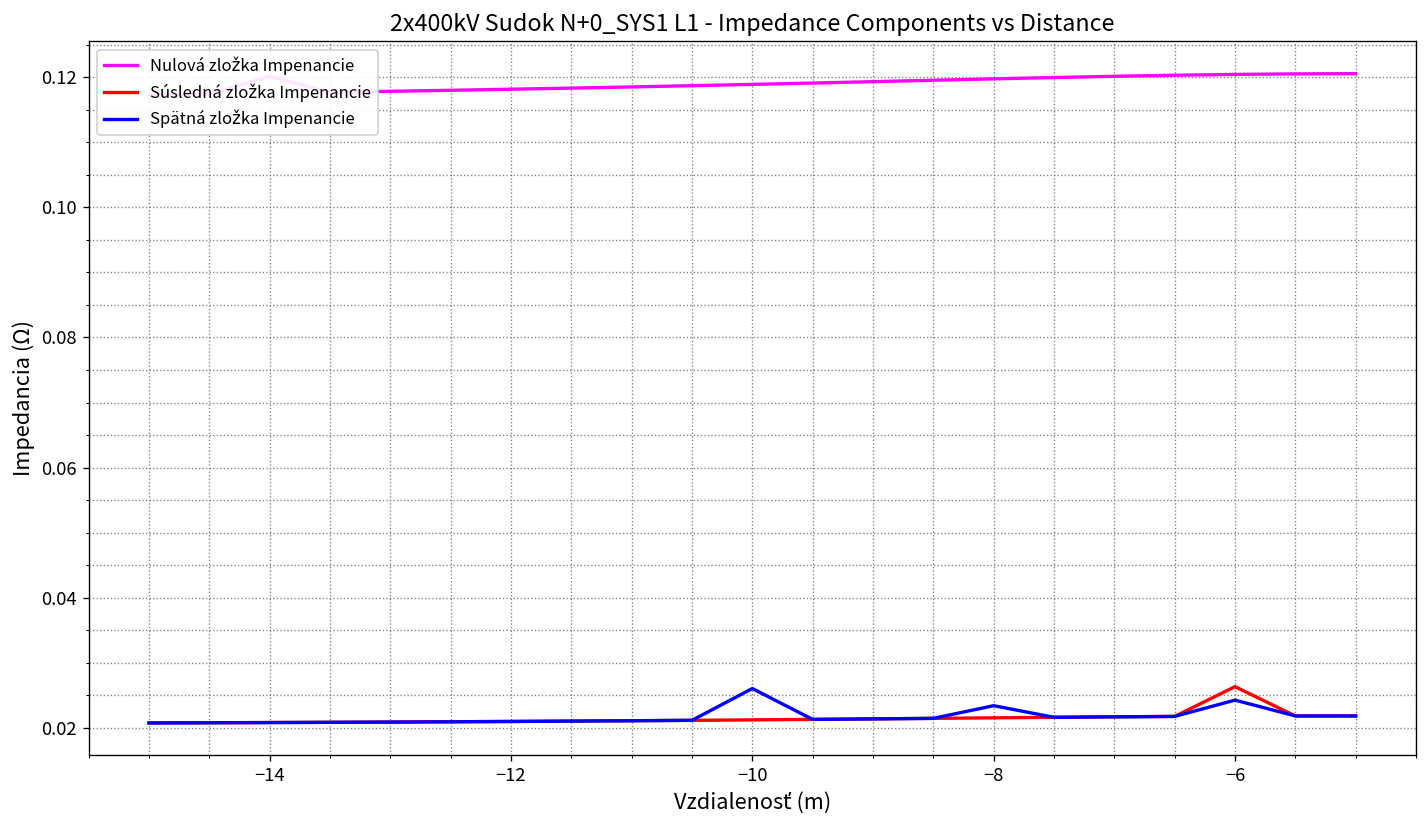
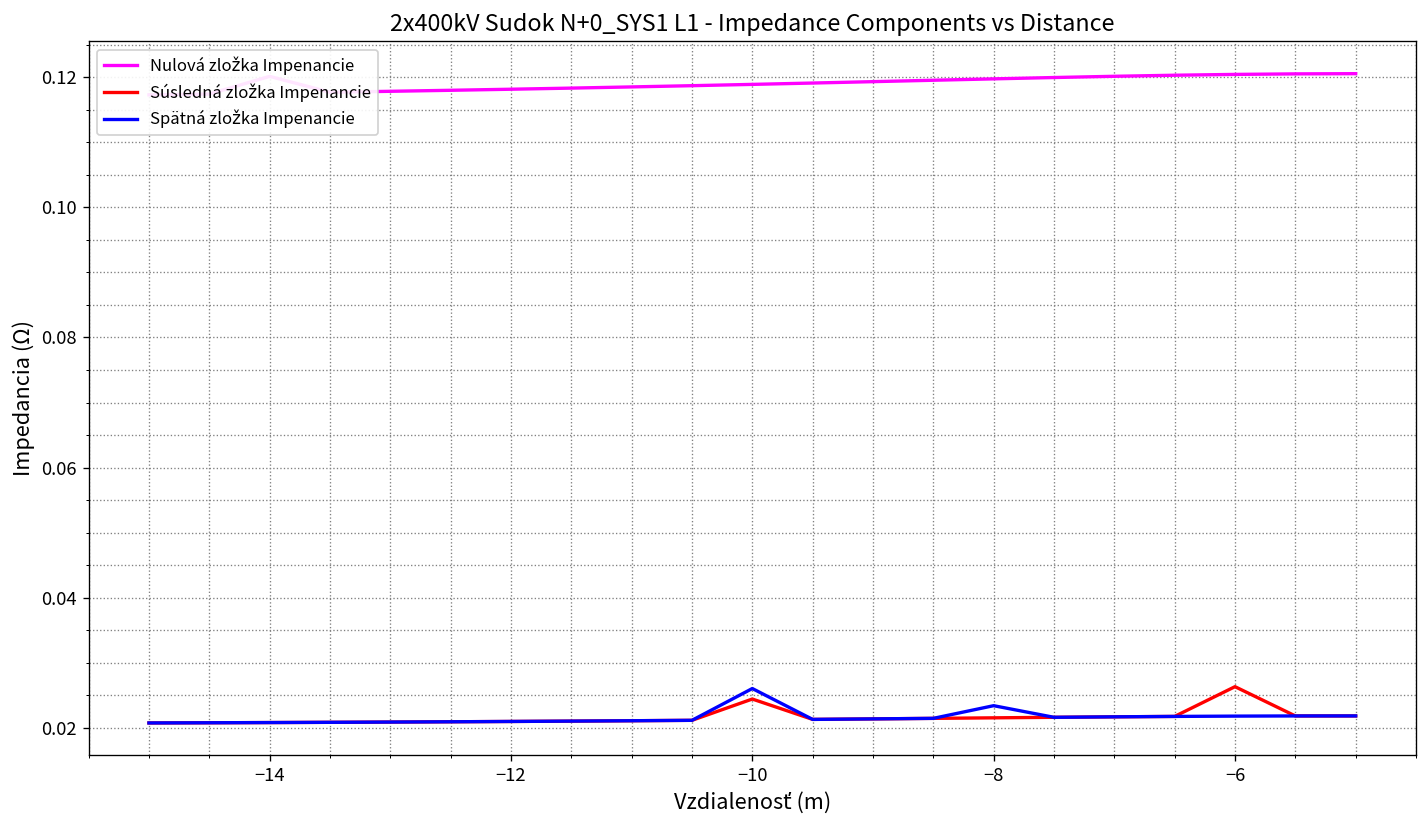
Súsledná zložka Impenancie, −10: 0.021 -> 0.024
Spätná zložka Impenancie, −6: 0.024 -> 0.022
